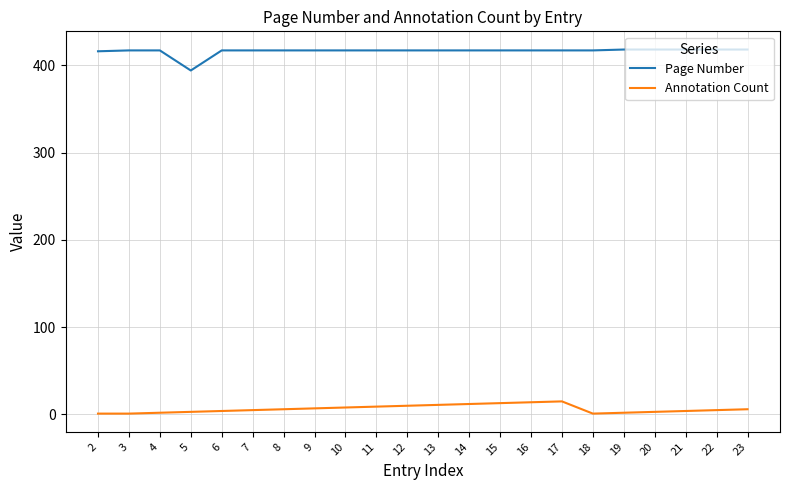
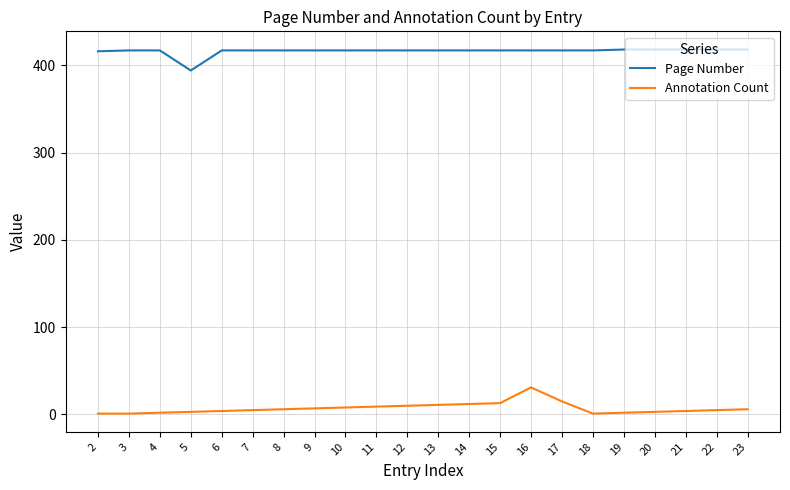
Annotation Count, 16: 10 -> 30
